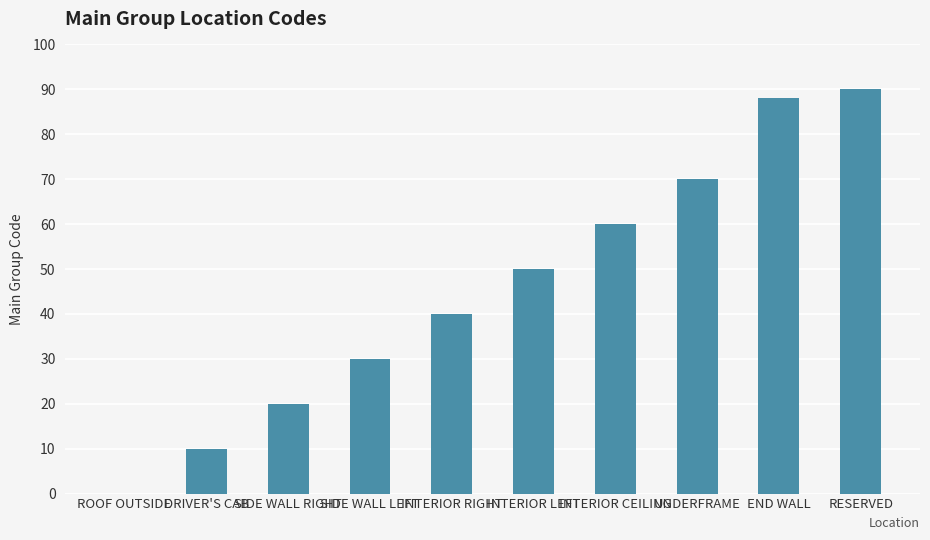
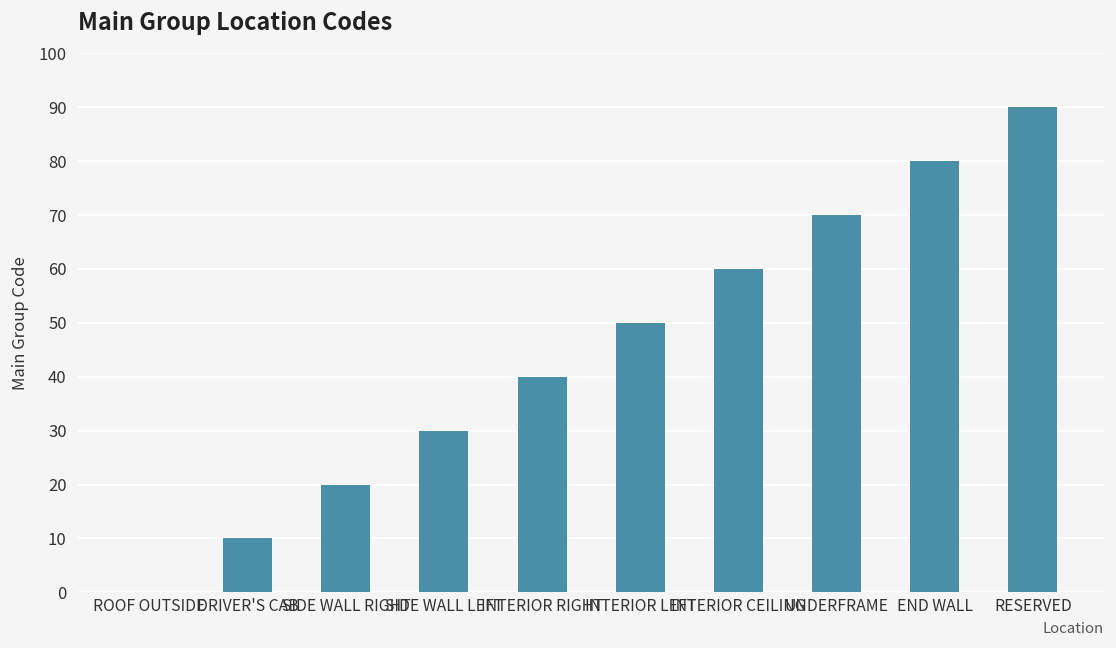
END WALL: 88 -> 80
